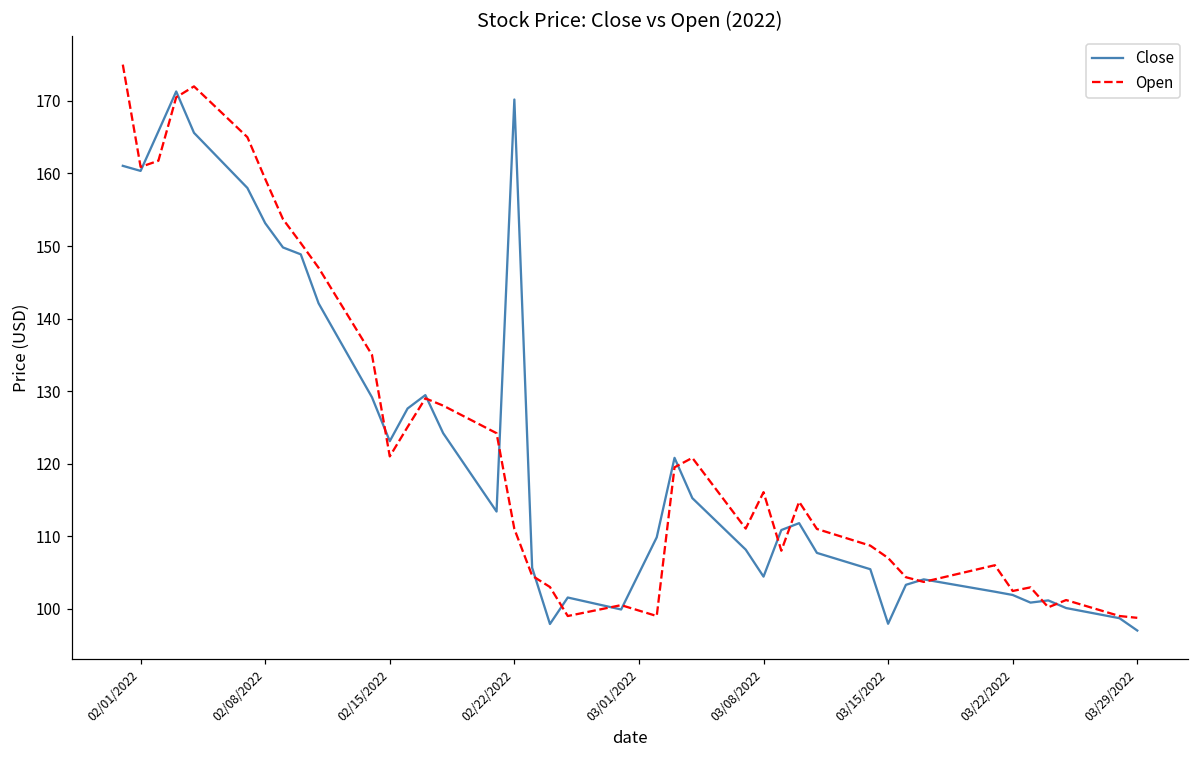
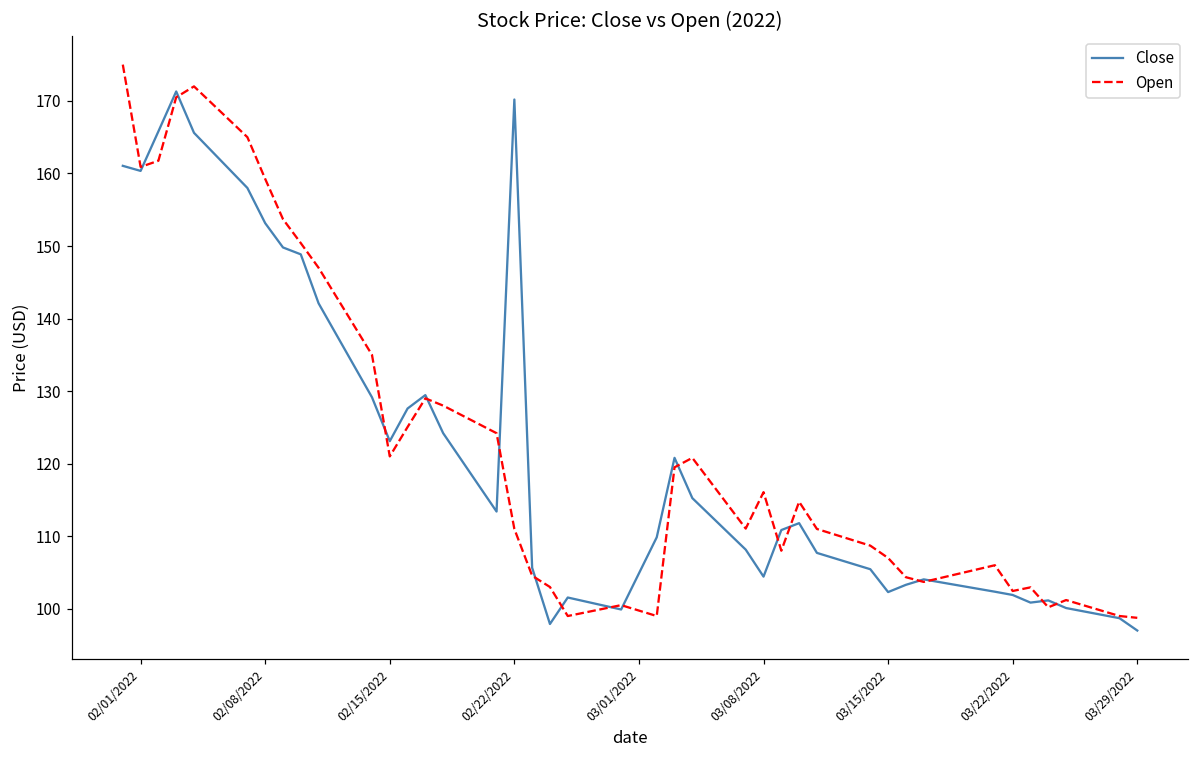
Close, 03/15/2022: 98 -> 102
